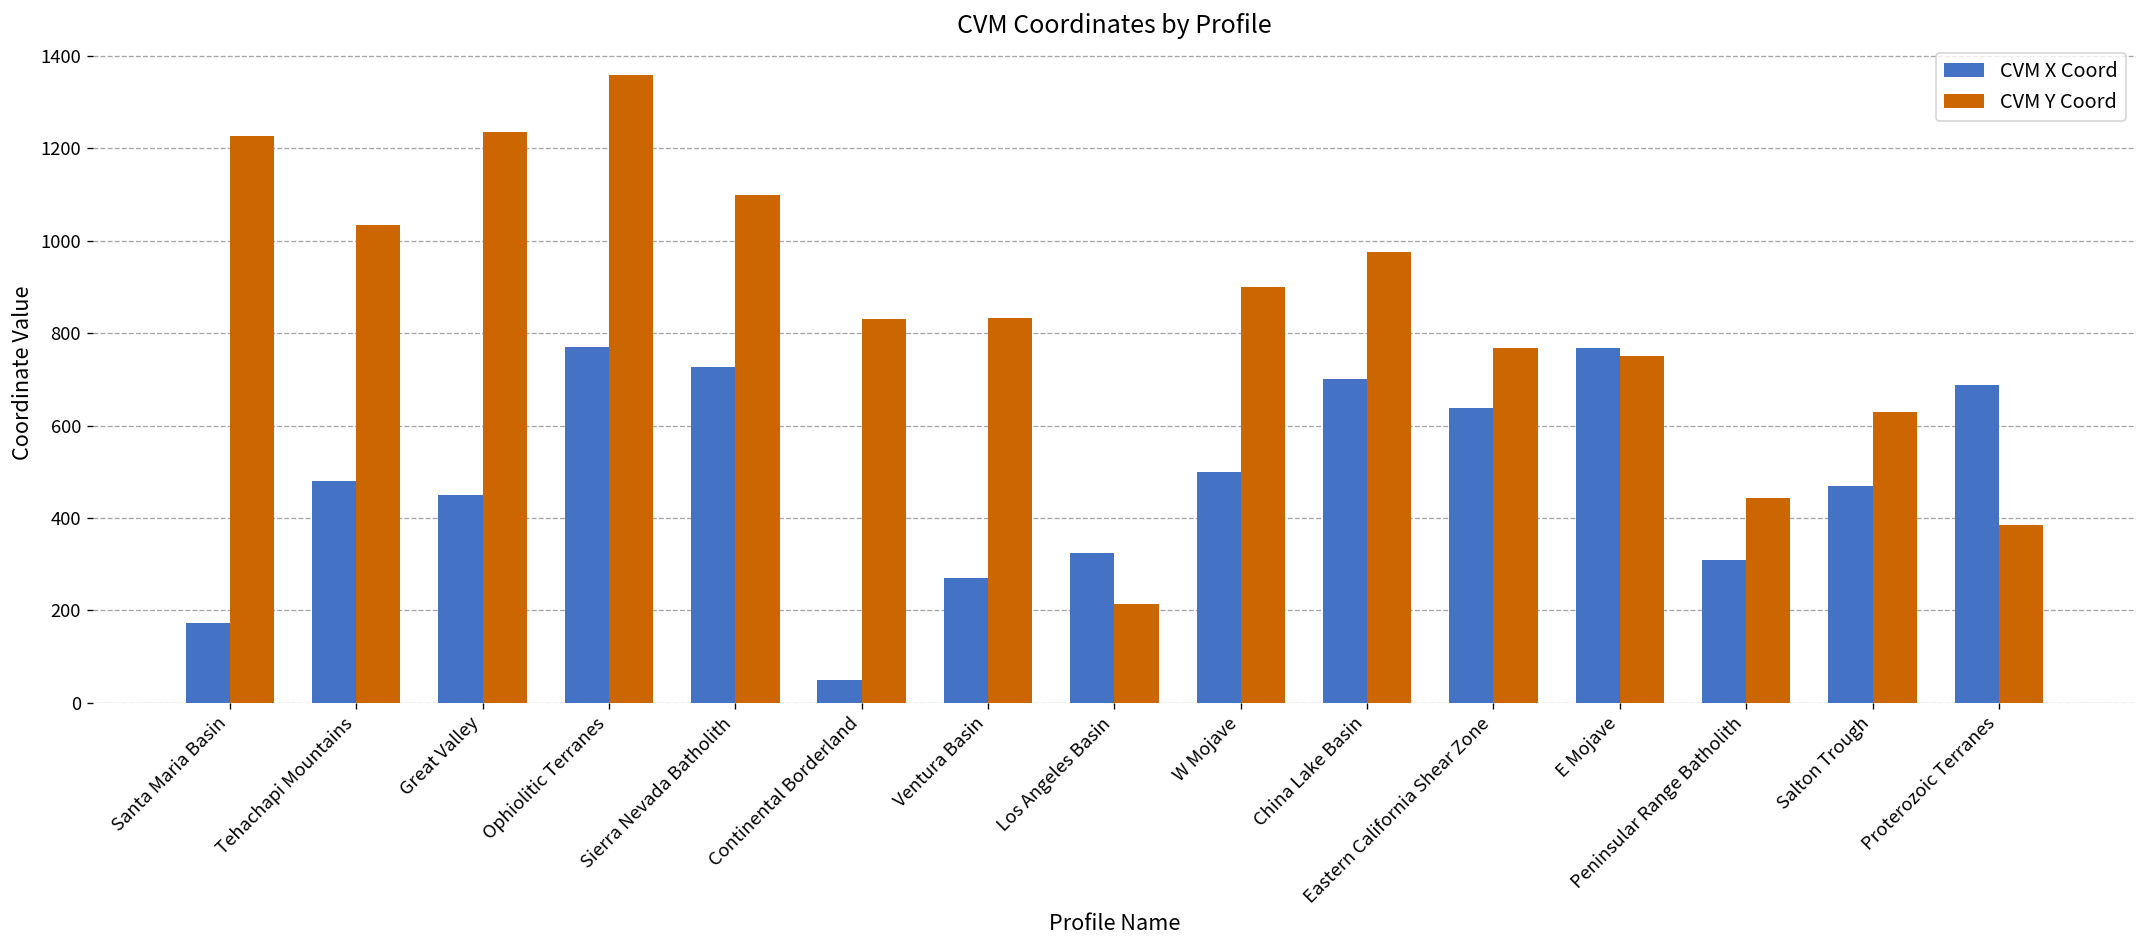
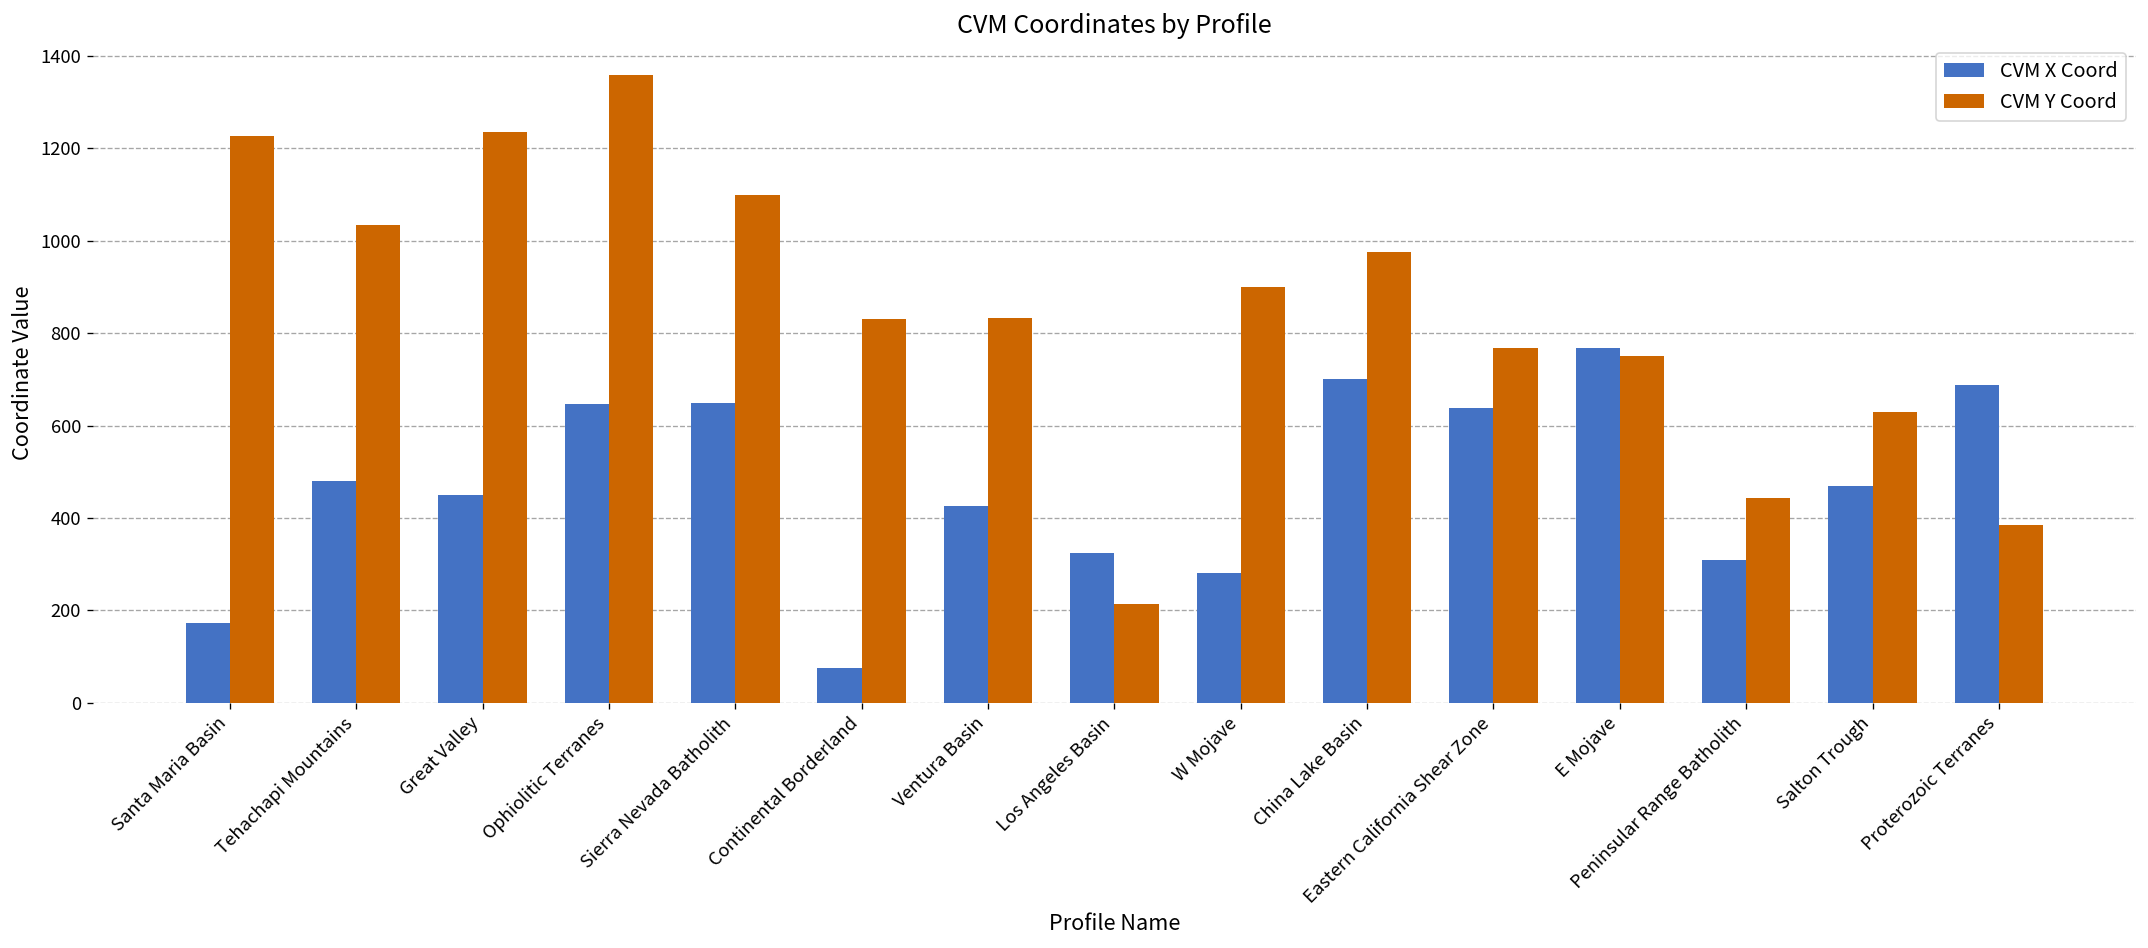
CVM X Coord, Ophiolitic Terranes: 770 -> 650
CVM X Coord, Sierra Nevada Batholith: 730 -> 650
CVM X Coord, Continental Borderland: 50 -> 80
CVM X Coord, Ventura Basin: 270 -> 430
CVM X Coord, W Mojave: 500 -> 280
